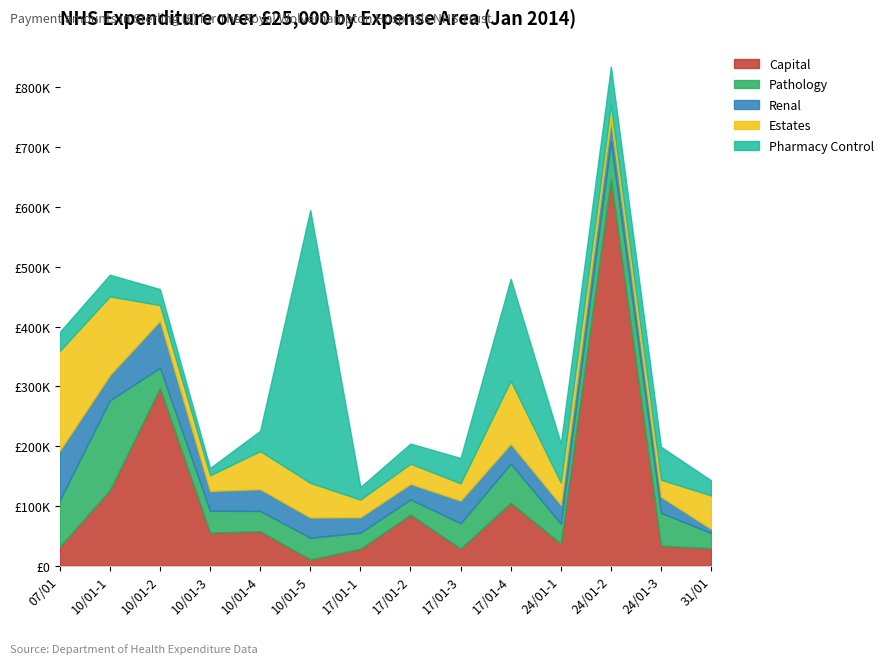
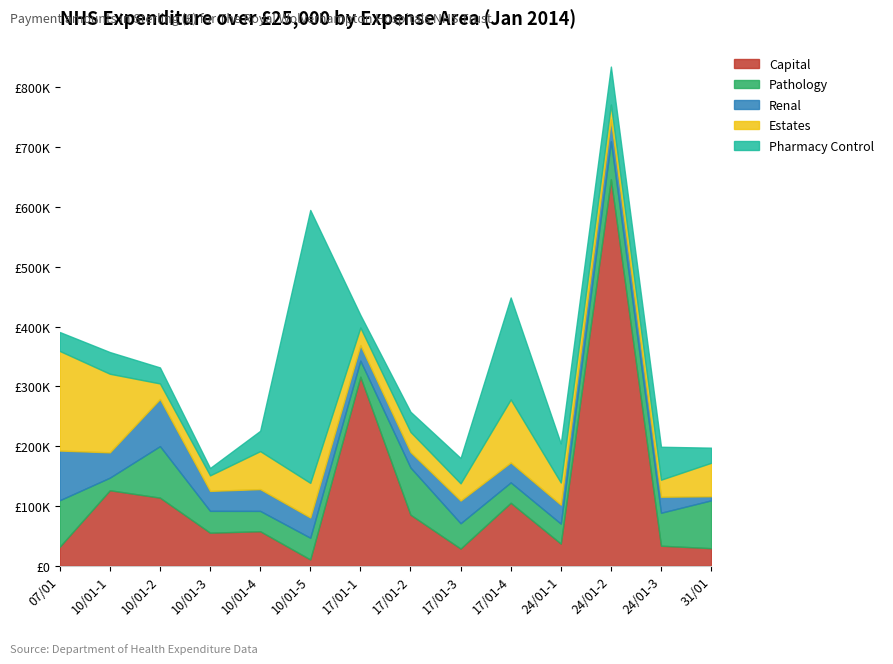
Pathology, 10/01-1: £150000 -> £20000
Capital, 10/01-2: £300000 -> £110000
Pathology, 10/01-2: £30000 -> £90000
Capital, 17/01-1: £30000 -> £320000
Pathology, 17/01-2: £30000 -> £80000
Pathology, 17/01-4: £70000 -> £30000
Pathology, 31/01: £30000 -> £80000
